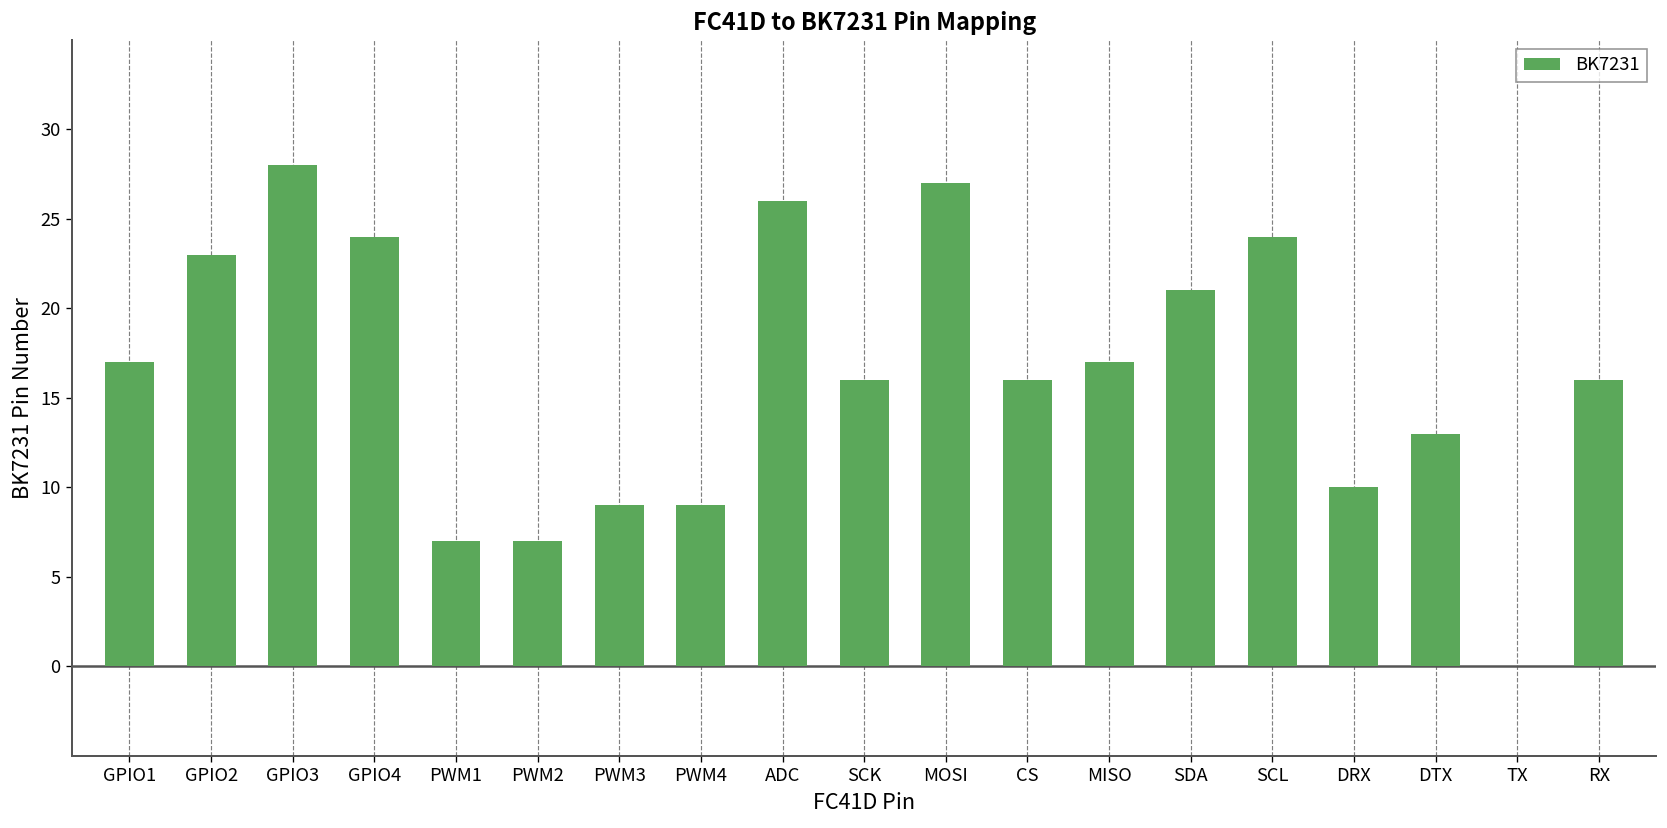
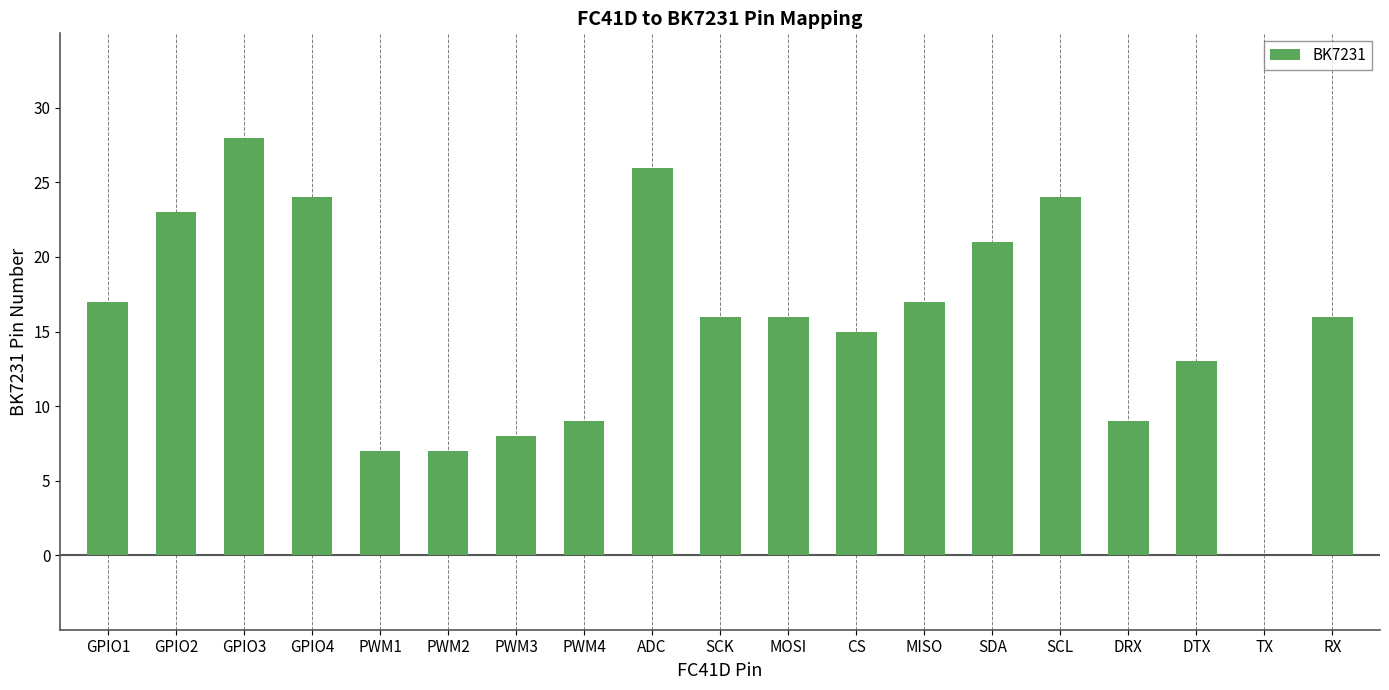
PWM3: 9 -> 8
MOSI: 27 -> 16
CS: 16 -> 15
DRX: 10 -> 9
